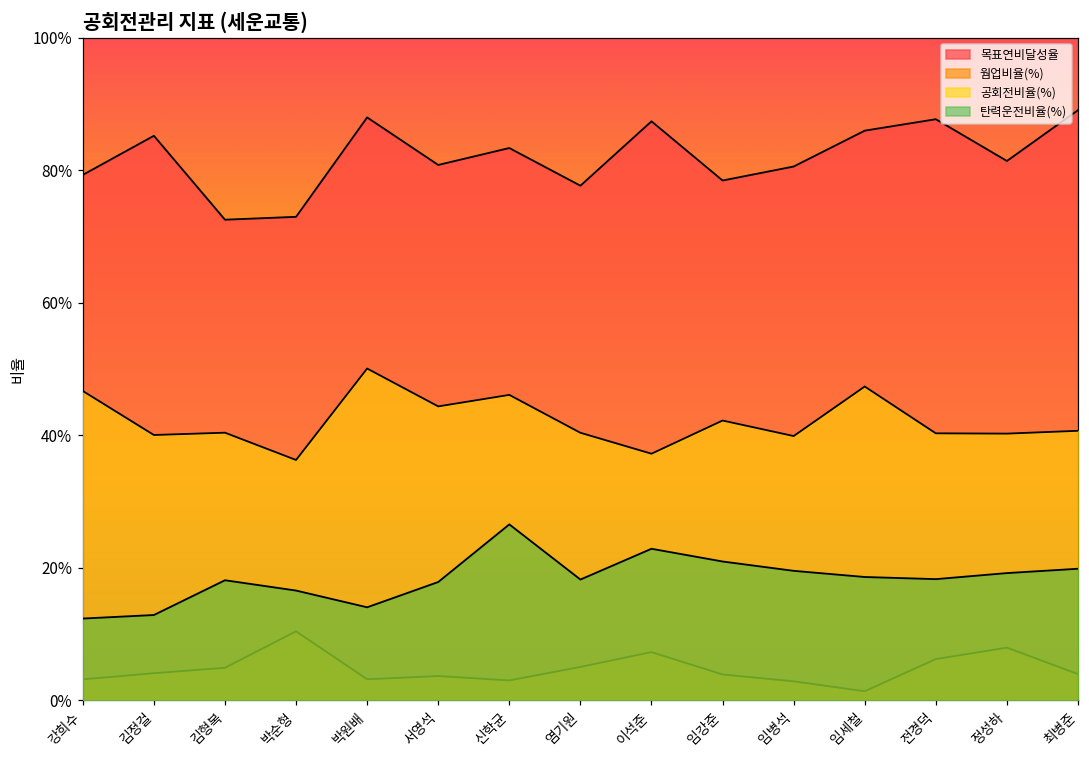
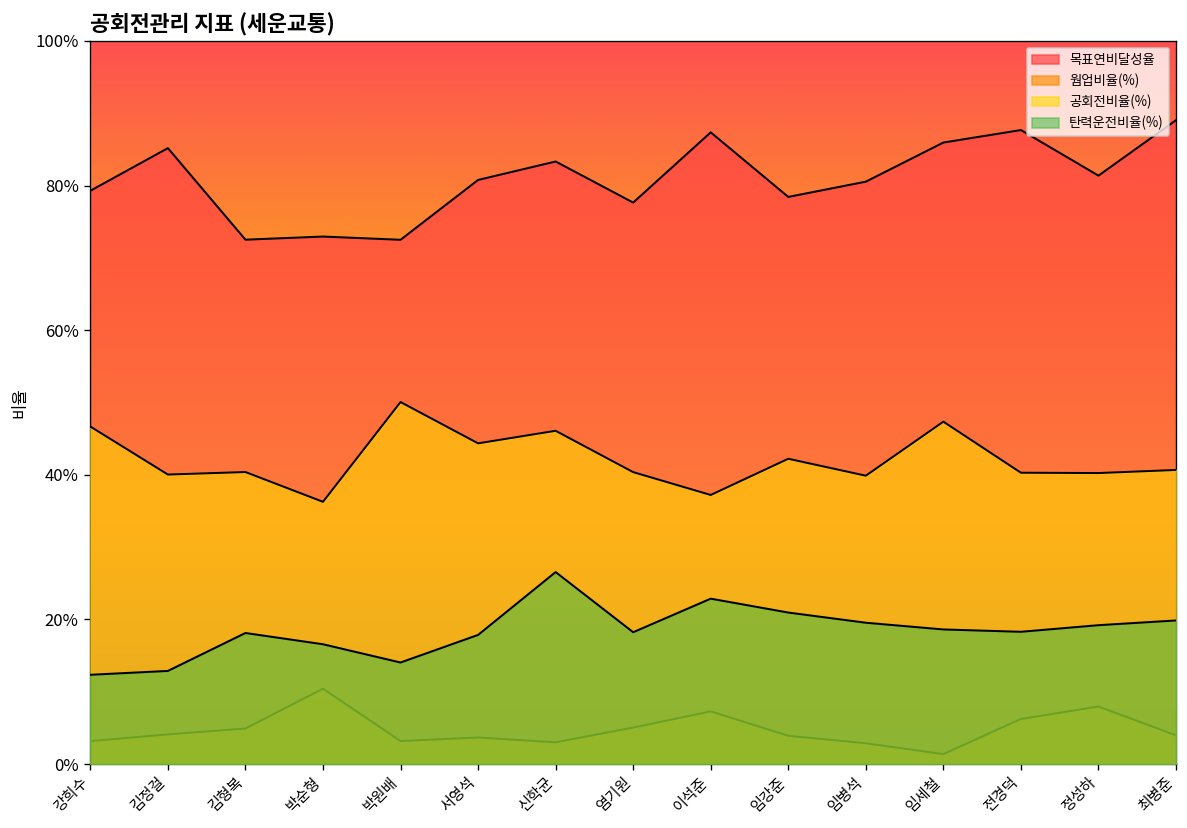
목표연비달성율, 박원배: 88% -> 73%
